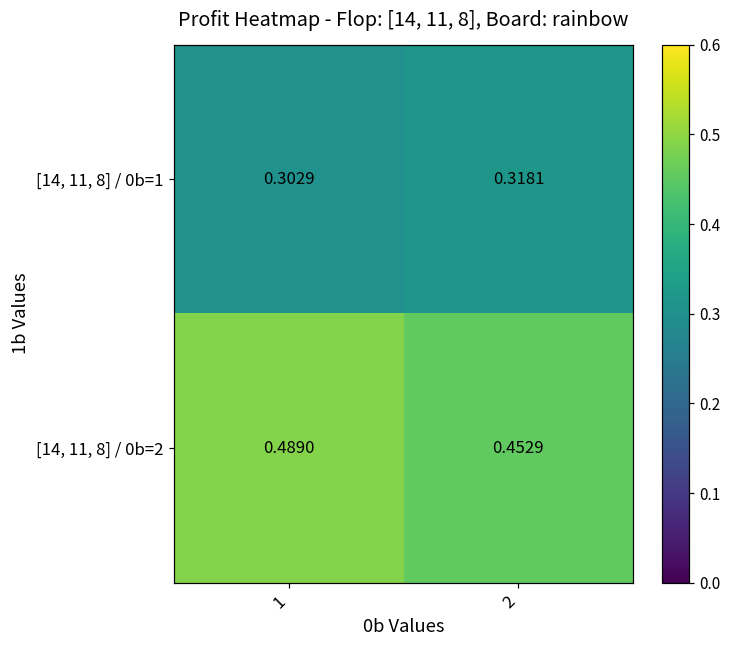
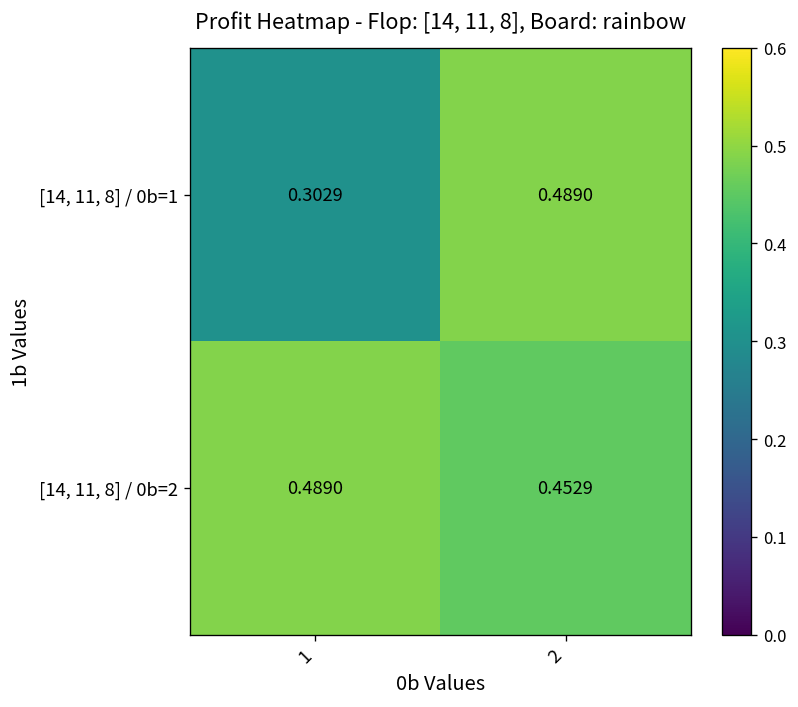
[14, 11, 8] / 0b=1, 2: 0.3181 -> 0.4890
